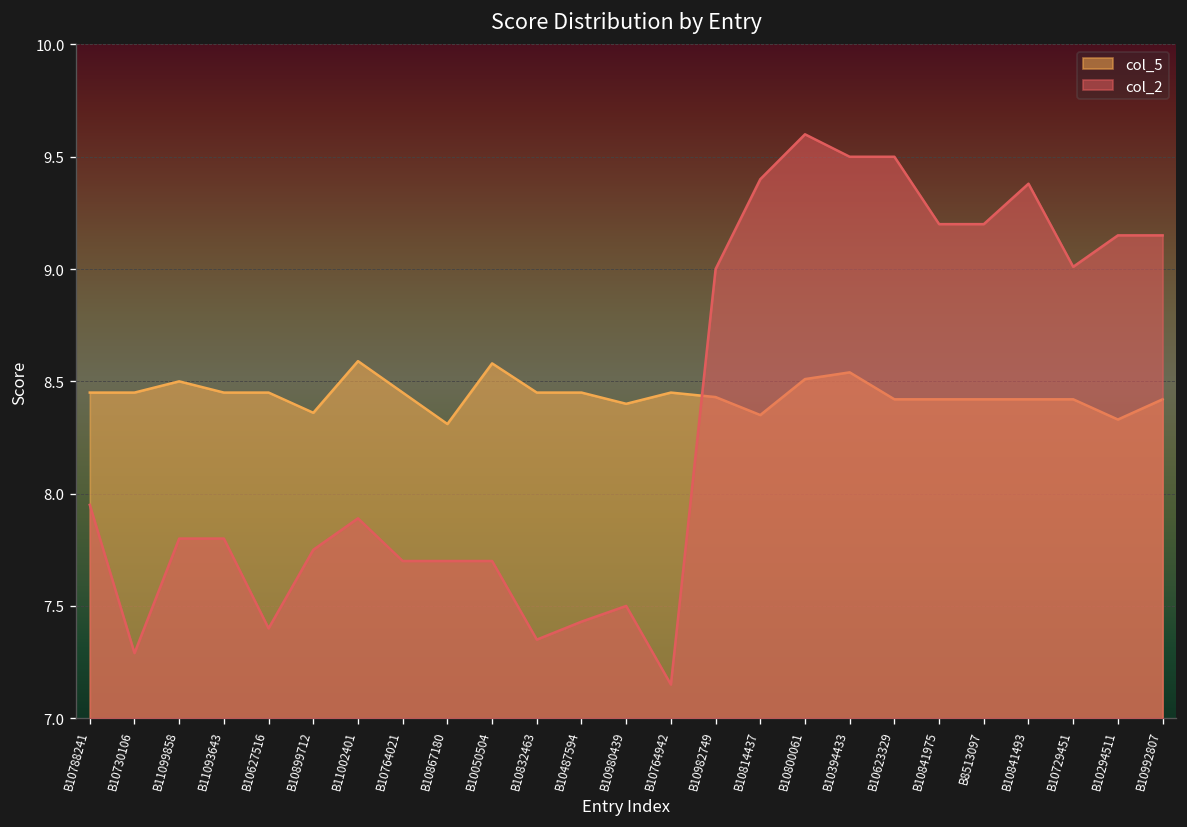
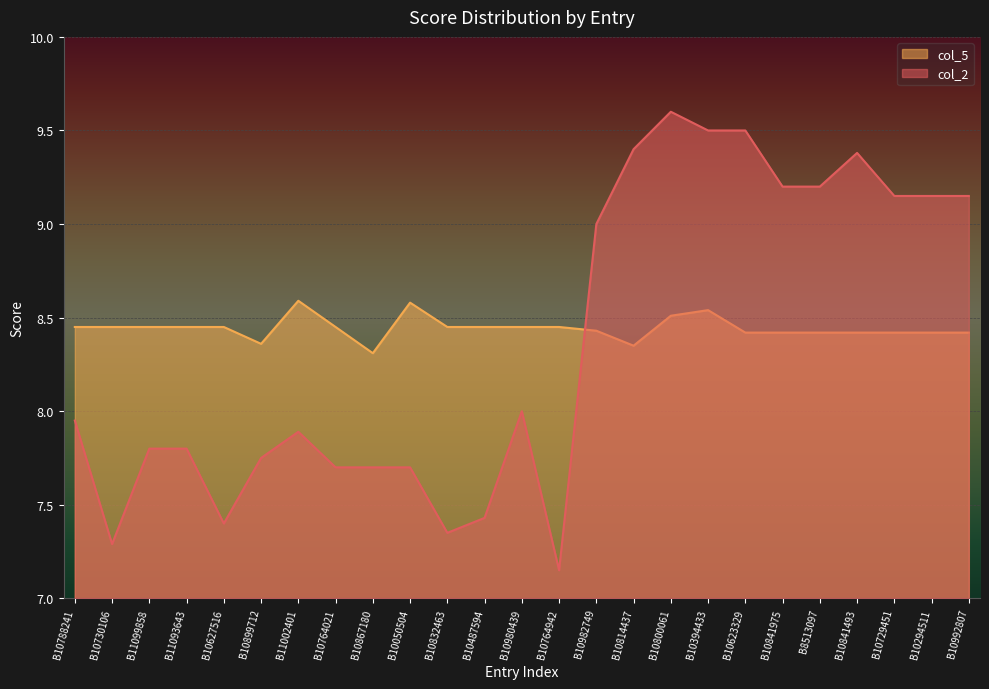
col_5, B11099858: 8.50 -> 8.45
col_5, B10980439: 8.40 -> 8.45
col_2, B10980439: 7.5 -> 8.0
col_2, B10729451: 9.01 -> 9.15
col_5, B10294511: 8.33 -> 8.42
